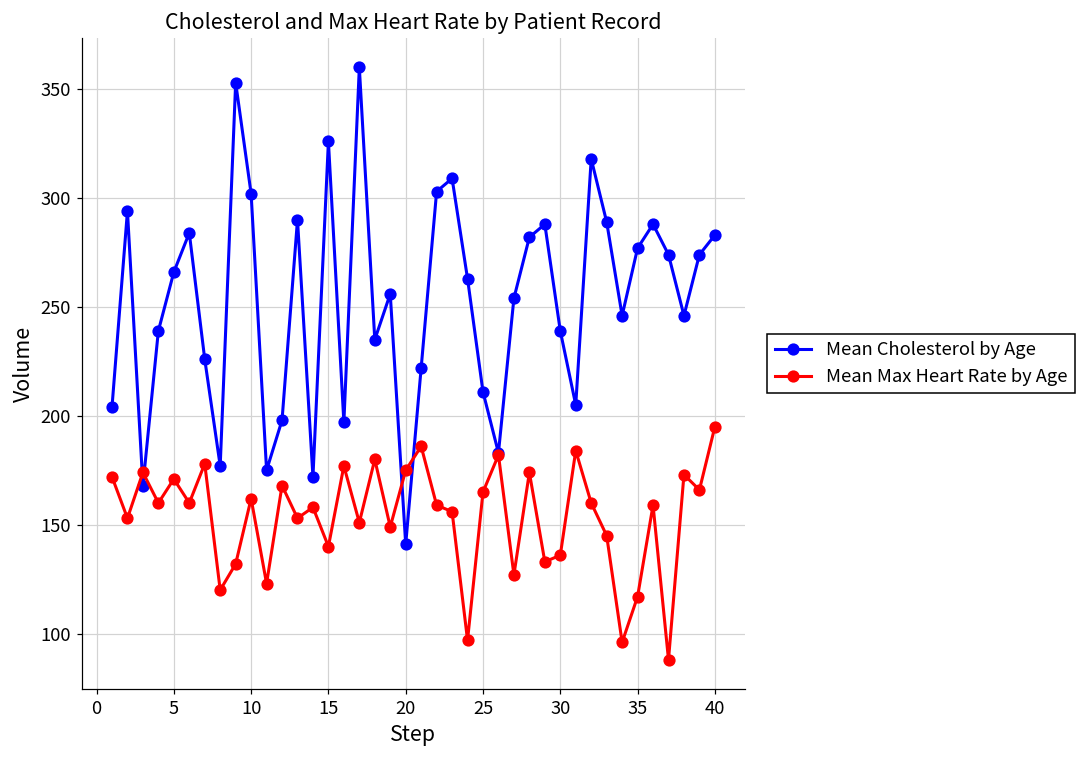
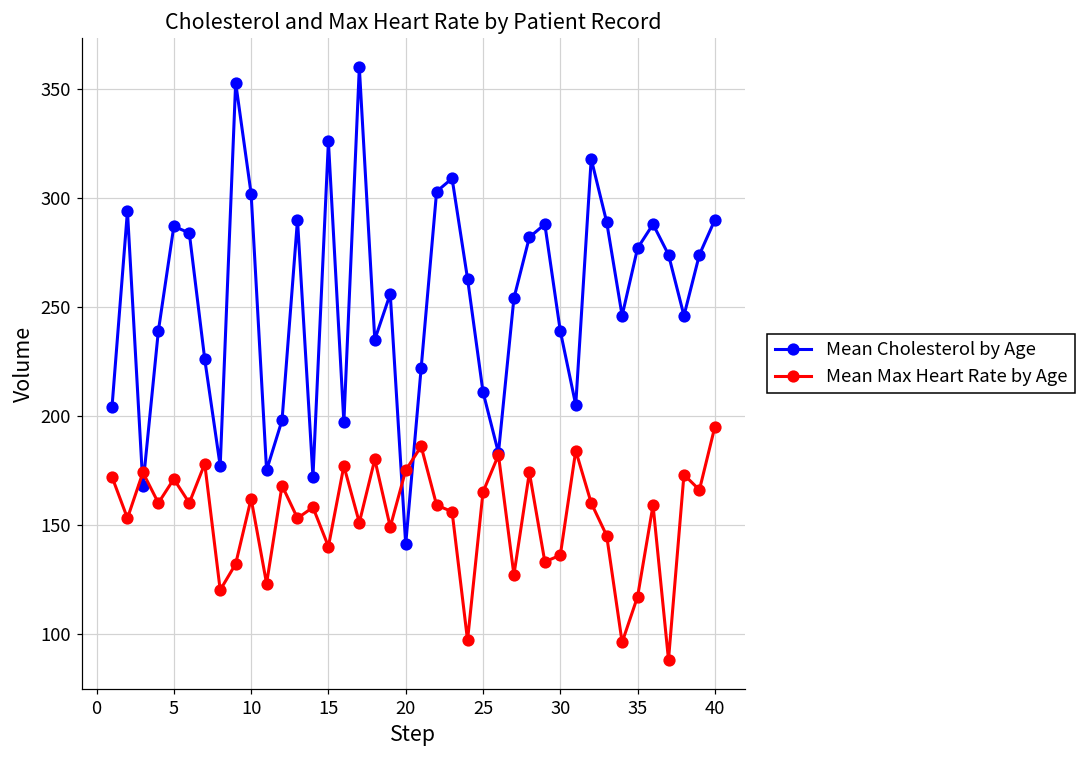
Mean Cholesterol by Age, 5: 266 -> 287
Mean Cholesterol by Age, 40: 283 -> 290
